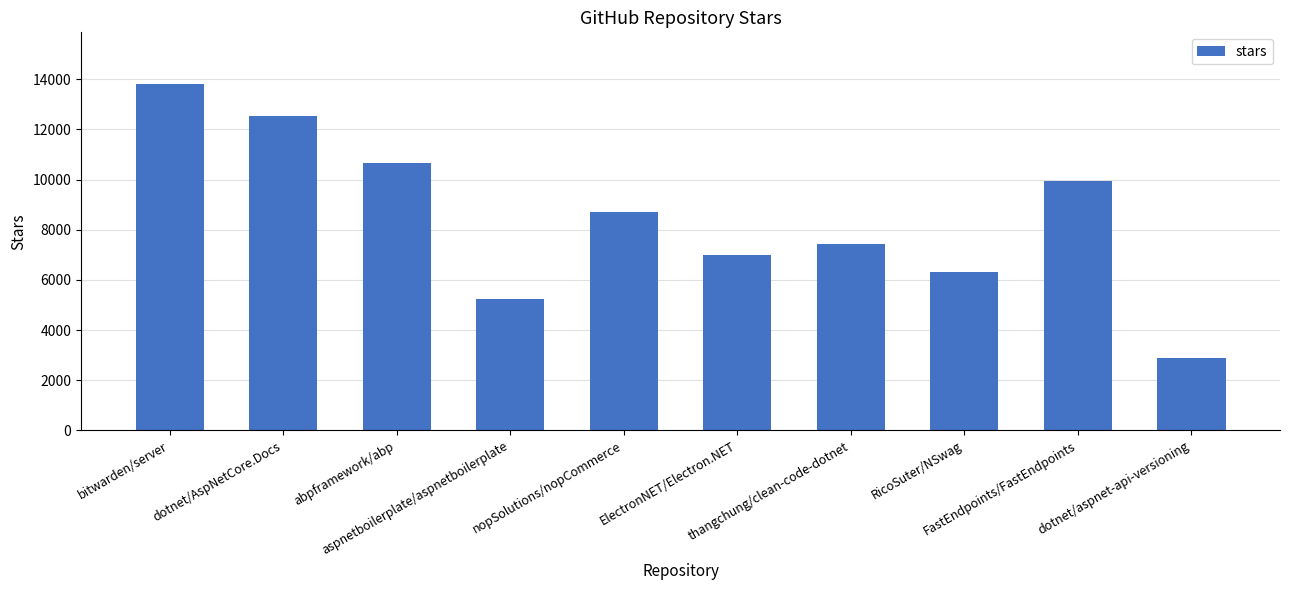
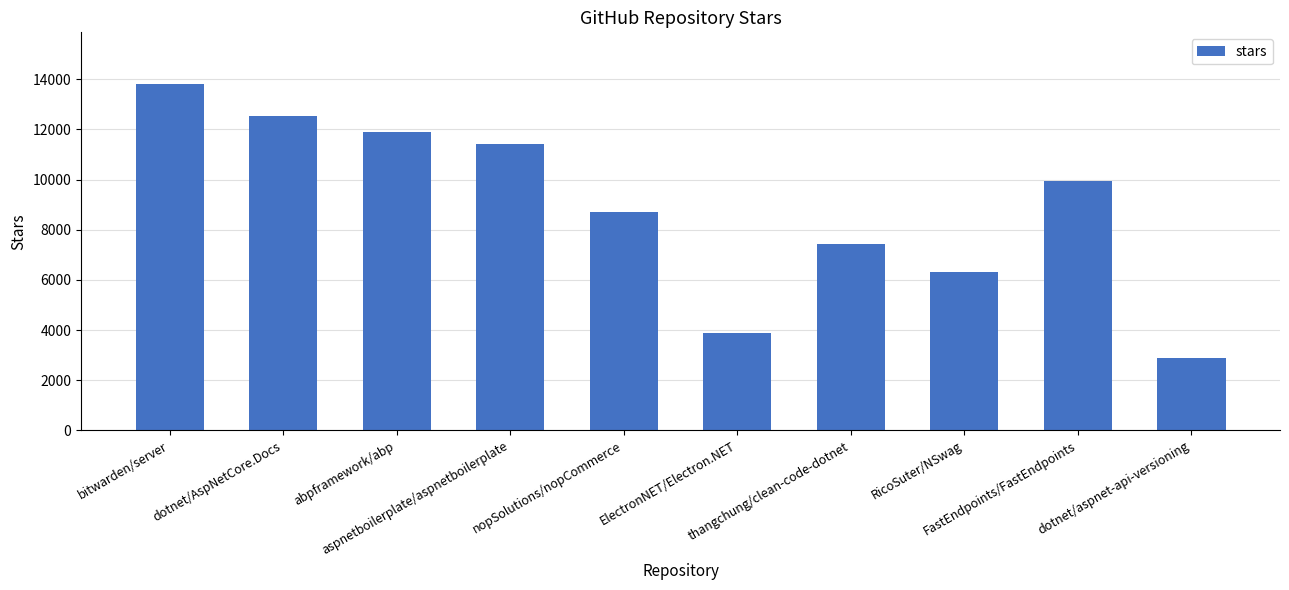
abpframework/abp: 10600 -> 11900
aspnetboilerplate/aspnetboilerplate: 5200 -> 11400
ElectronNET/Electron.NET: 7000 -> 3900
